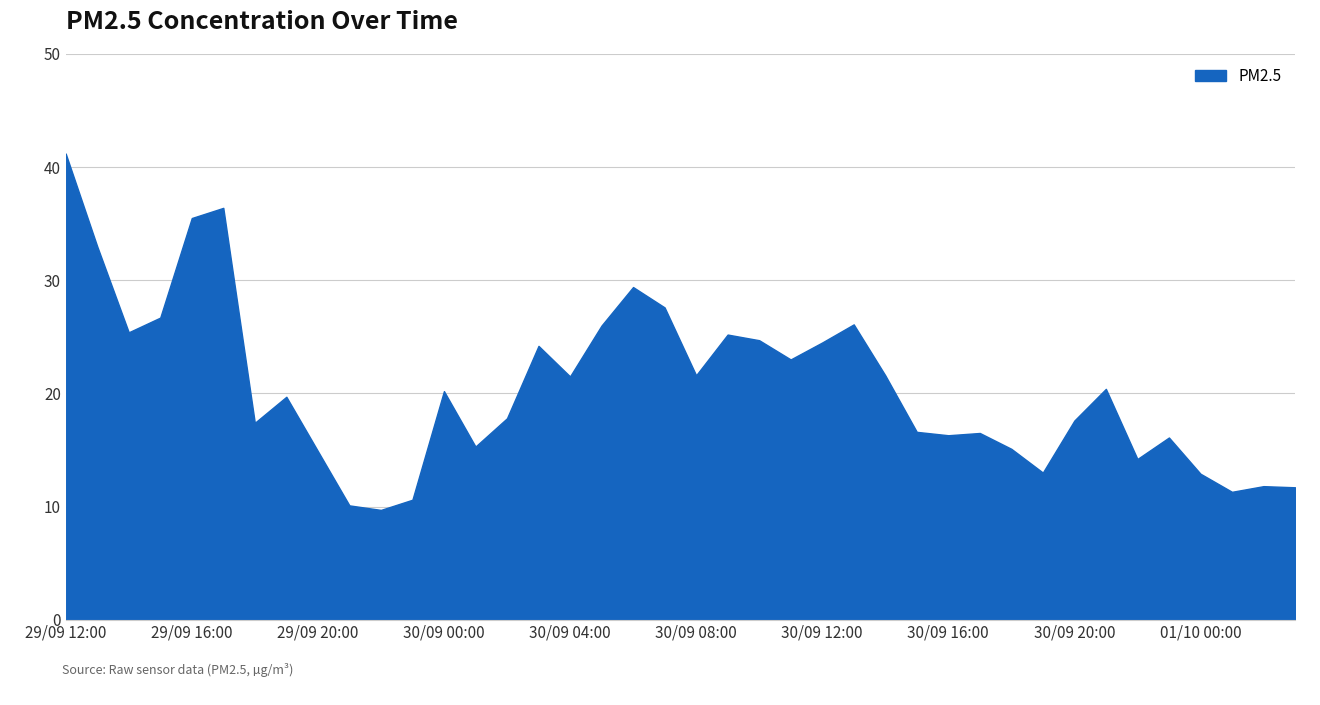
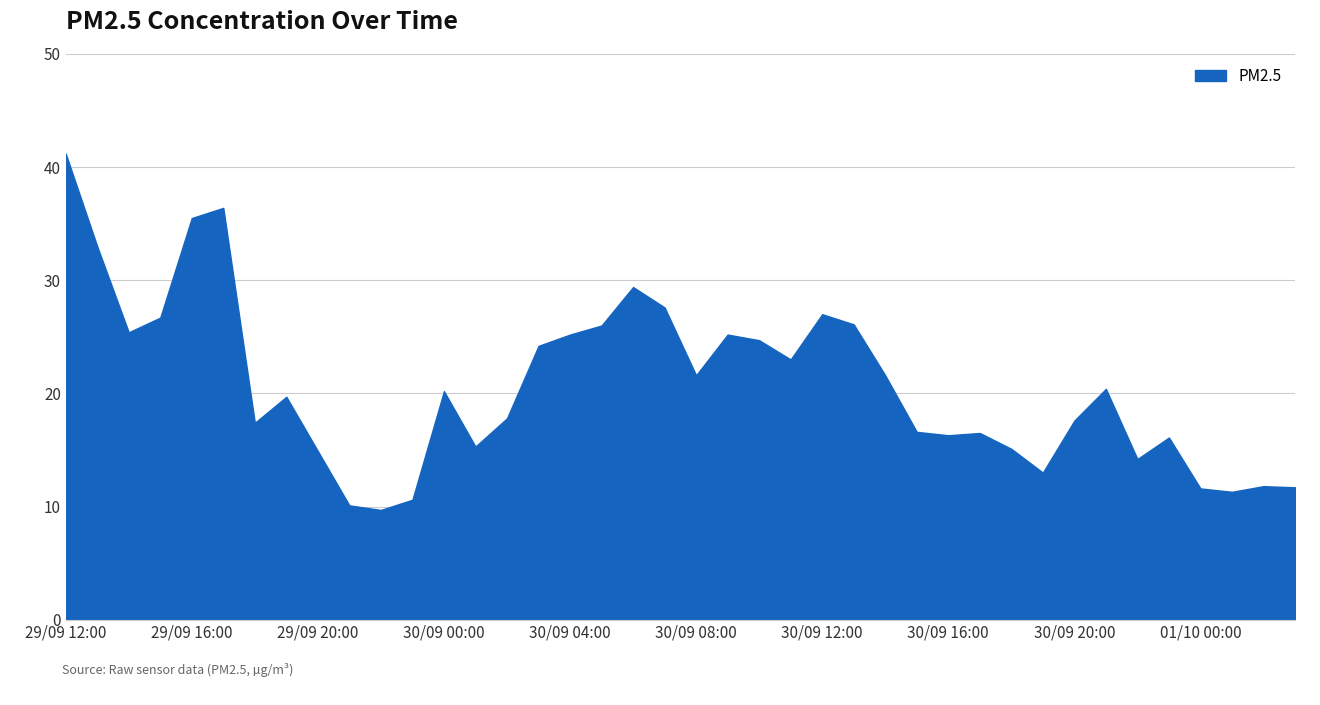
30/09 04:00: 21.5 -> 25.2
30/09 12:00: 24.5 -> 27.0
01/10 00:00: 12.9 -> 11.6
